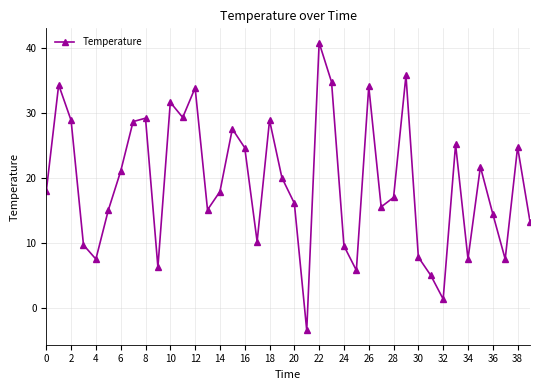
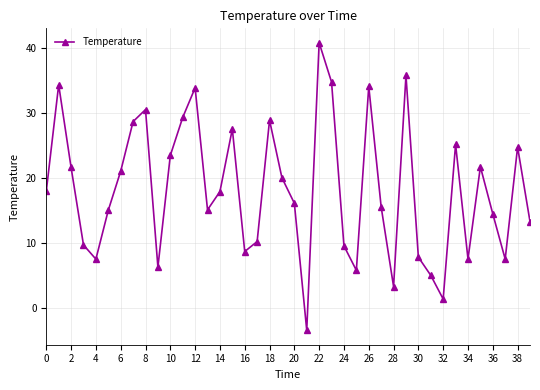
2: 29 -> 22
8: 29 -> 31
10: 32 -> 24
16: 25 -> 9
28: 17 -> 3
